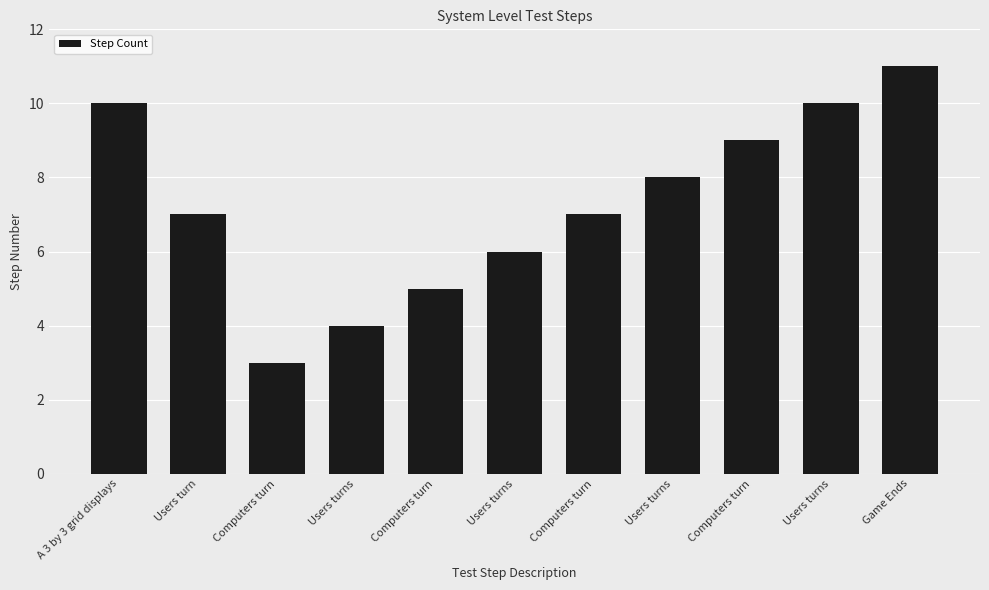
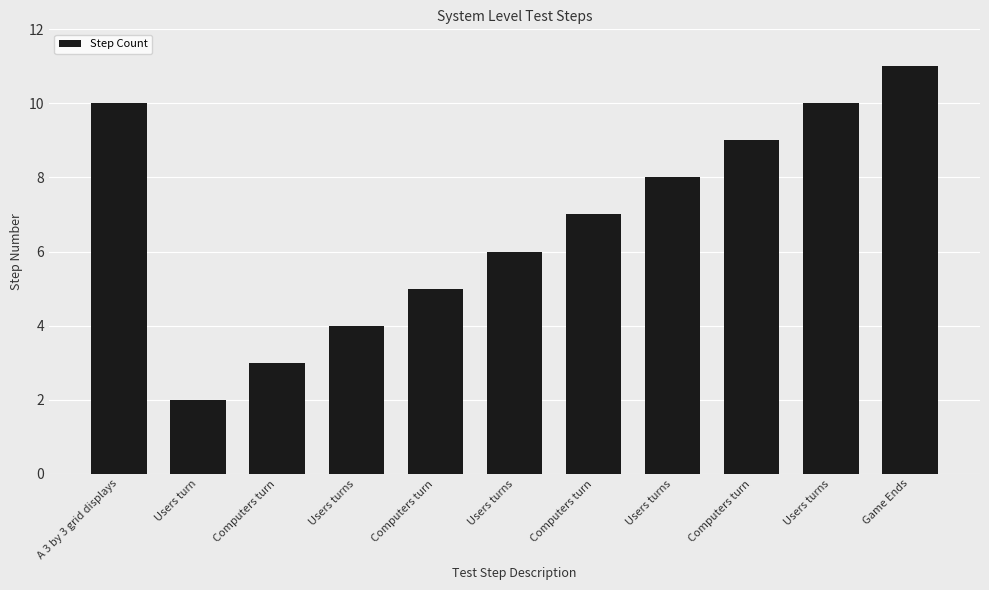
Users turn: 7 -> 2
